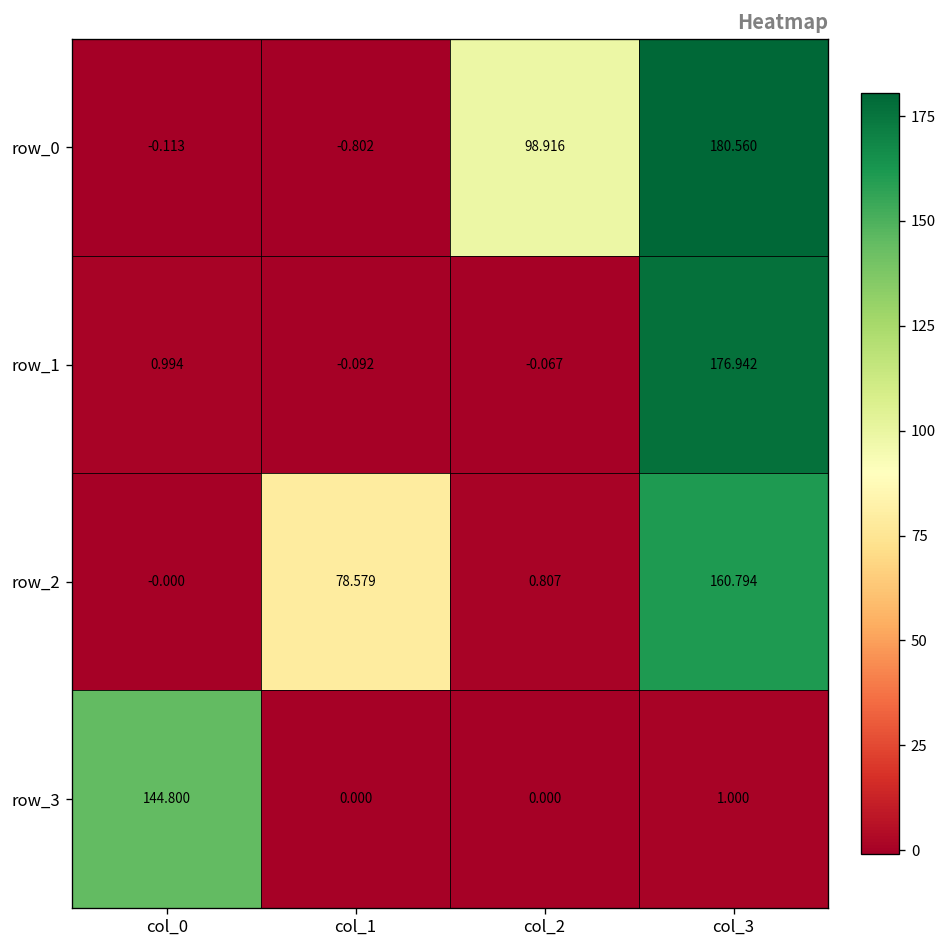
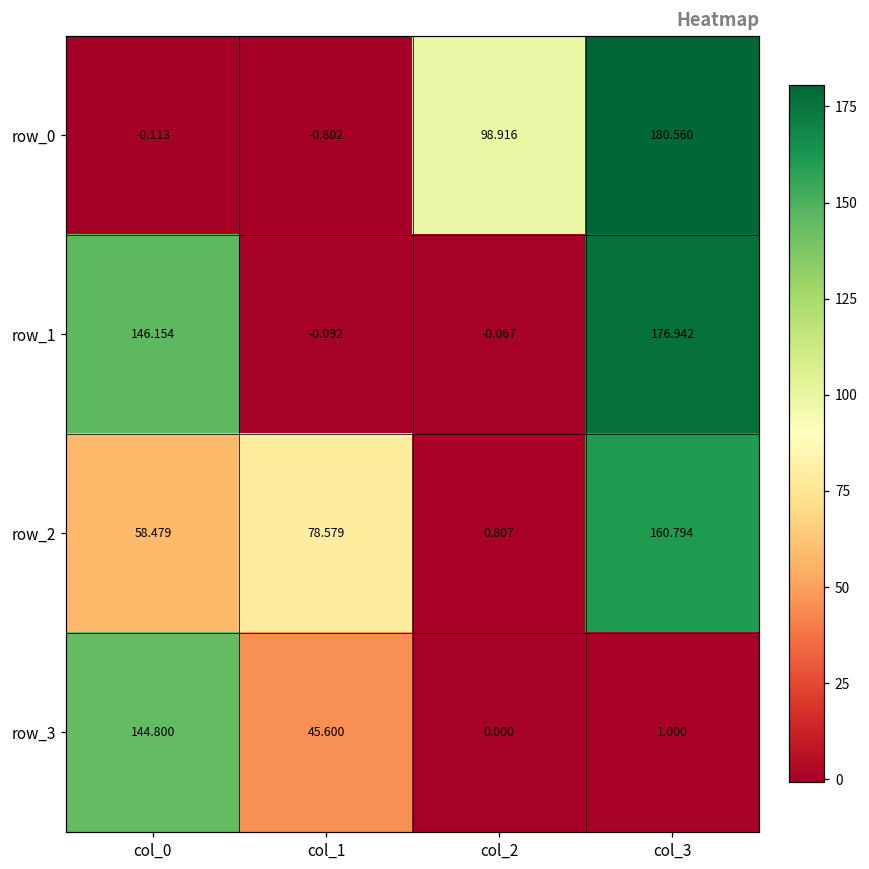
row_1, col_0: 0.994 -> 146.154
row_2, col_0: -0.000 -> 58.479
row_3, col_1: 0.000 -> 45.600
